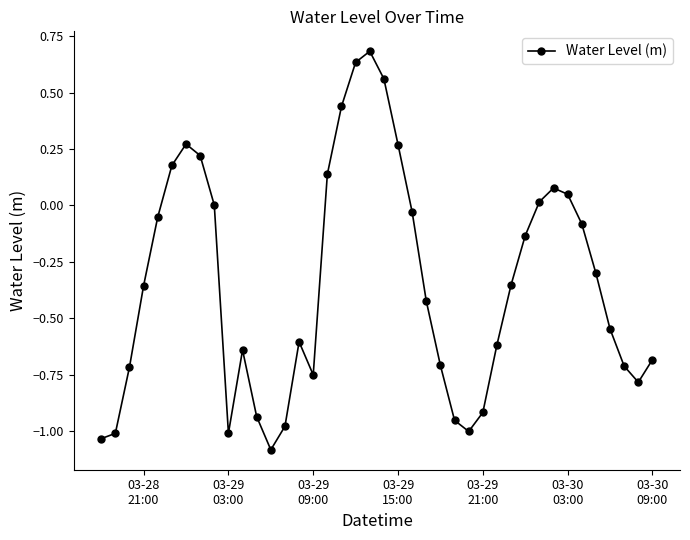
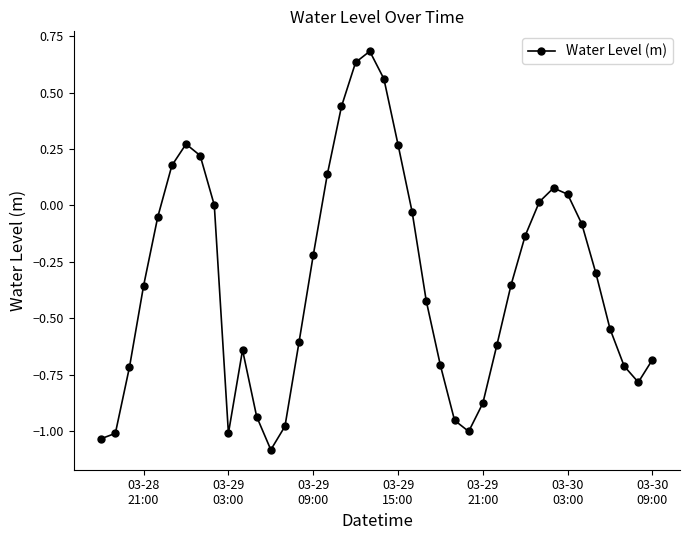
03-29 09:00: -0.75 -> -0.22
03-29 21:00: -0.92 -> -0.88
